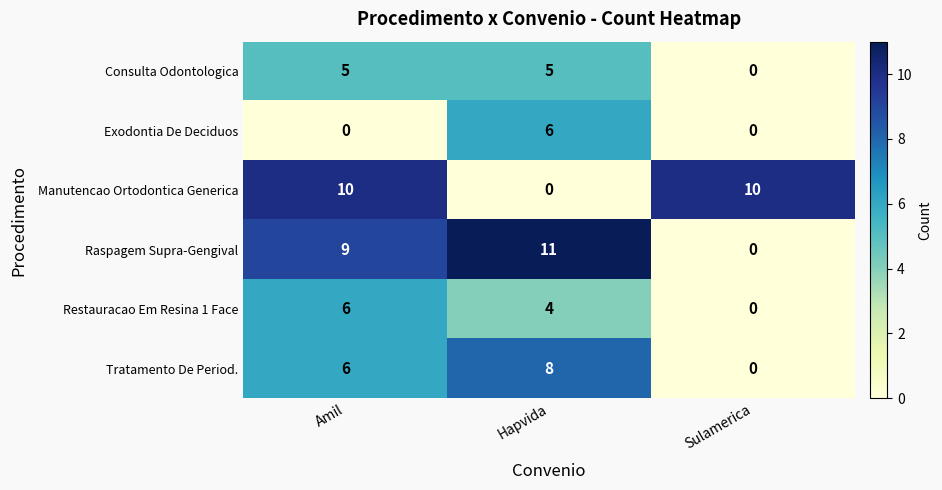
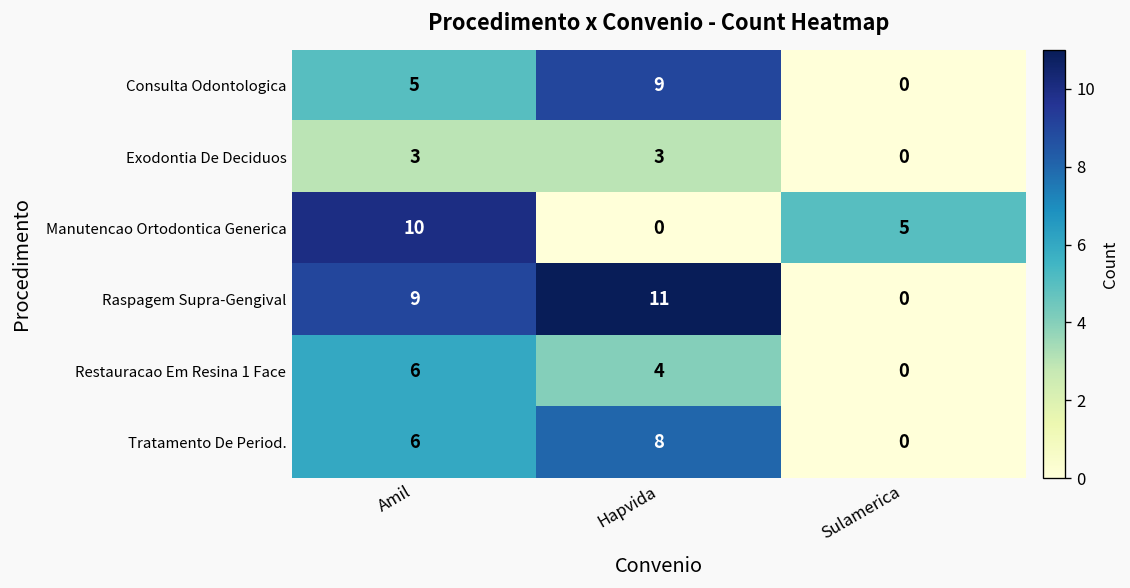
Consulta Odontologica, Hapvida: 5 -> 9
Exodontia De Deciduos, Amil: 0 -> 3
Exodontia De Deciduos, Hapvida: 6 -> 3
Manutencao Ortodontica Generica, Sulamerica: 10 -> 5
